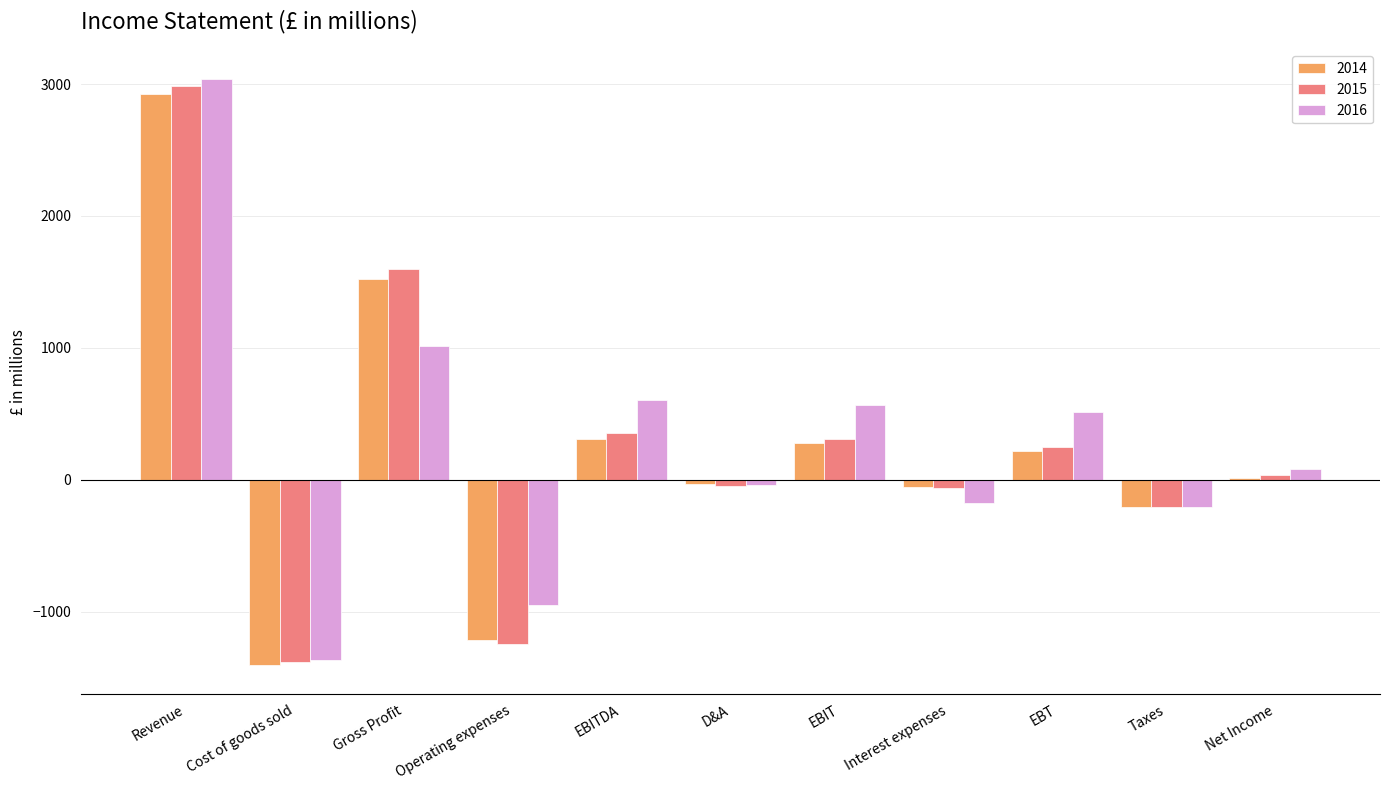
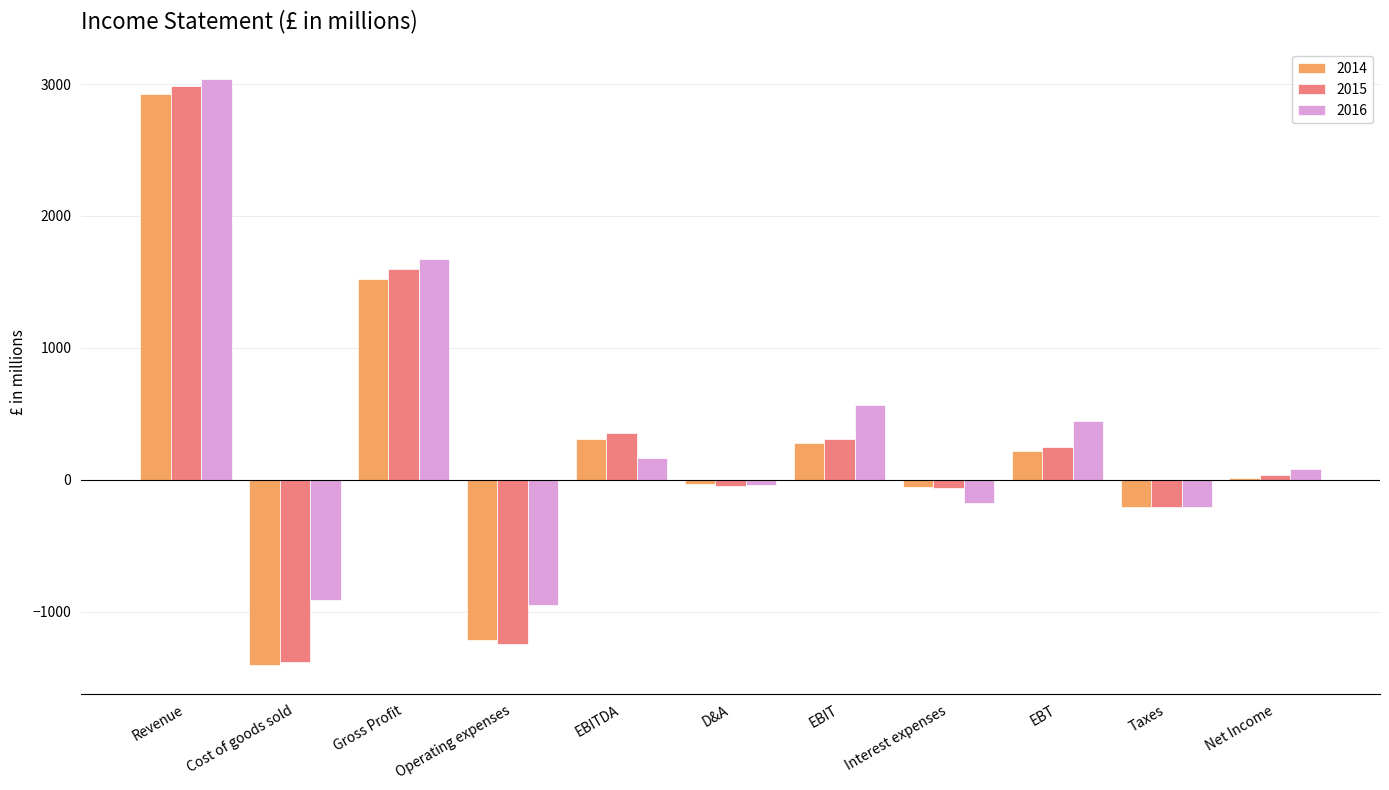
2016, Cost of goods sold: -1370 -> -910
2016, Gross Profit: 1020 -> 1670
2016, EBITDA: 600 -> 160
2016, EBT: 510 -> 450
